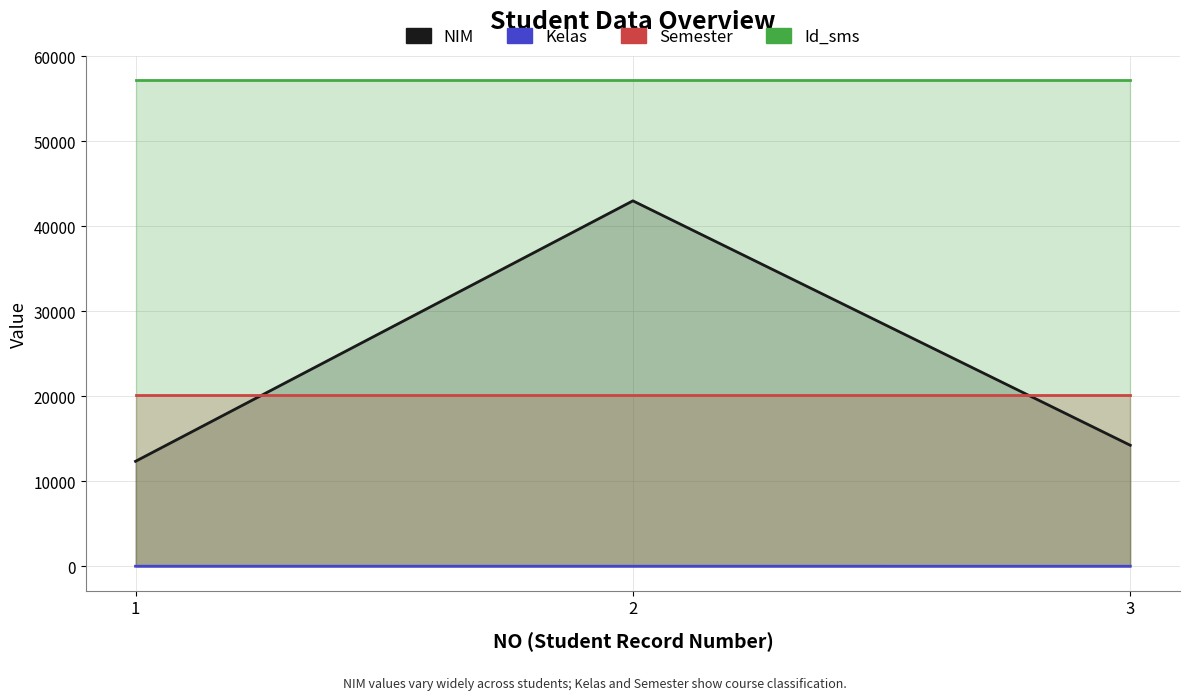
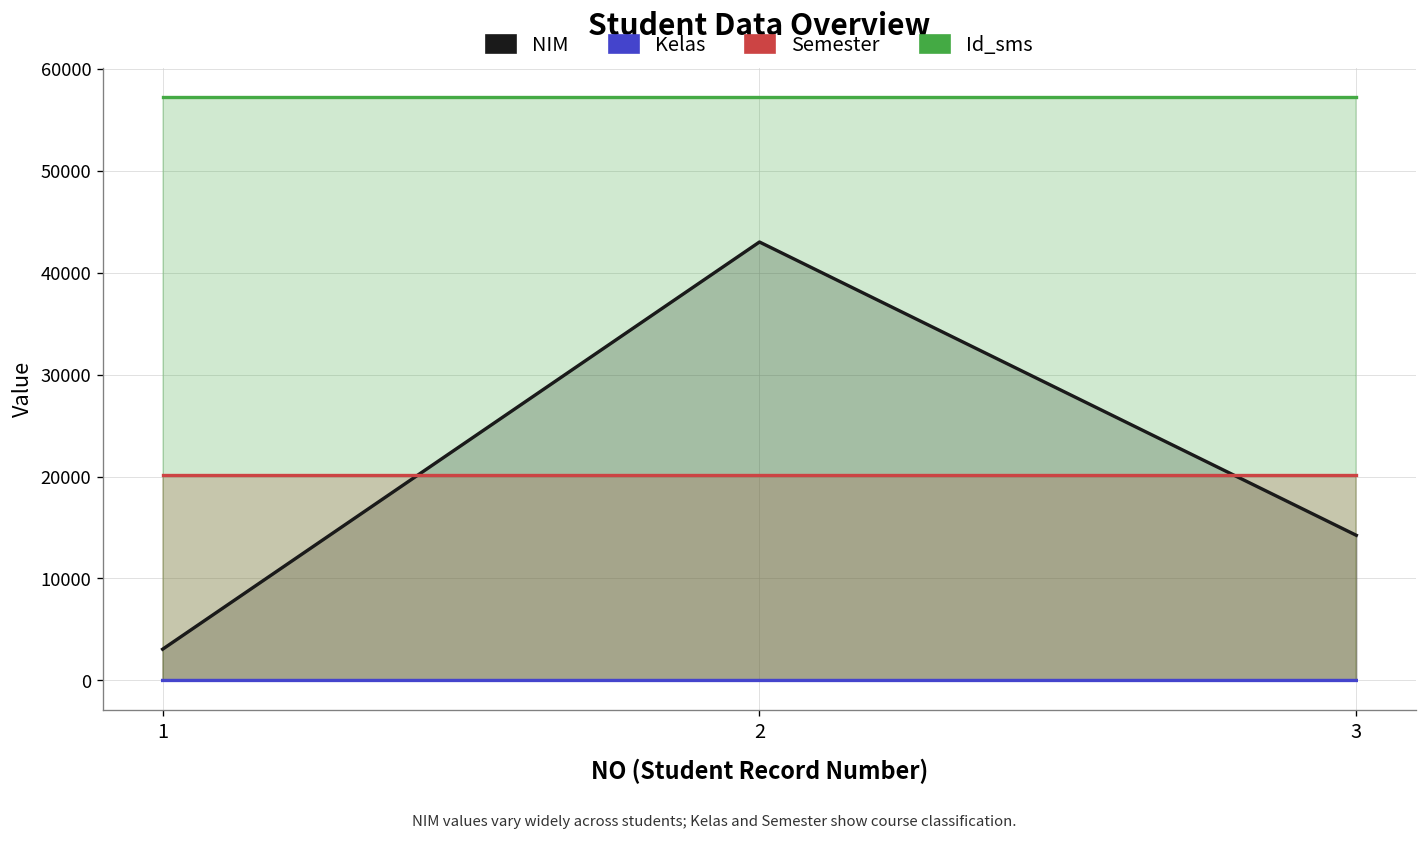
NIM, 1: 12000 -> 3000
